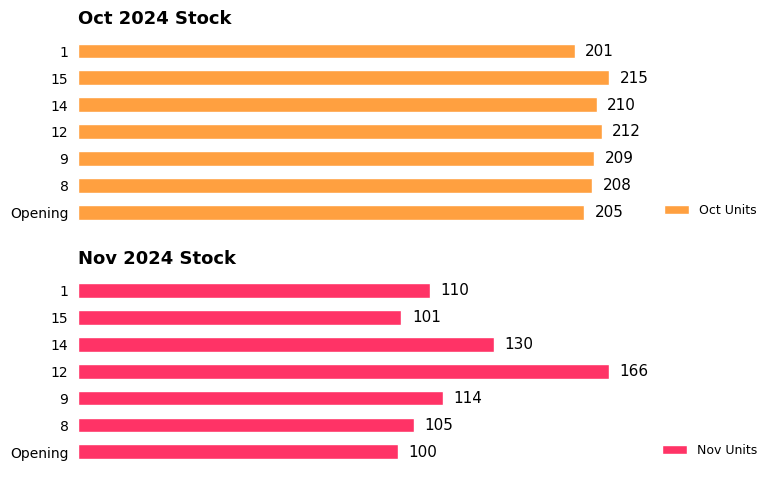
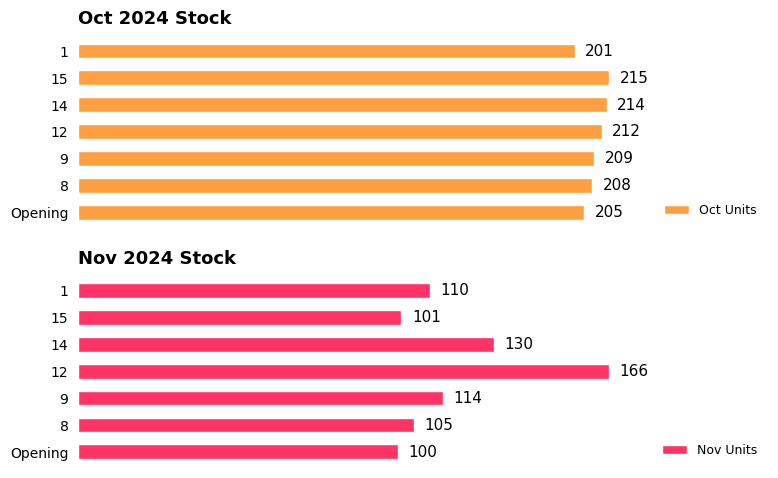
Oct 2024 Stock, 14: 210 -> 214
